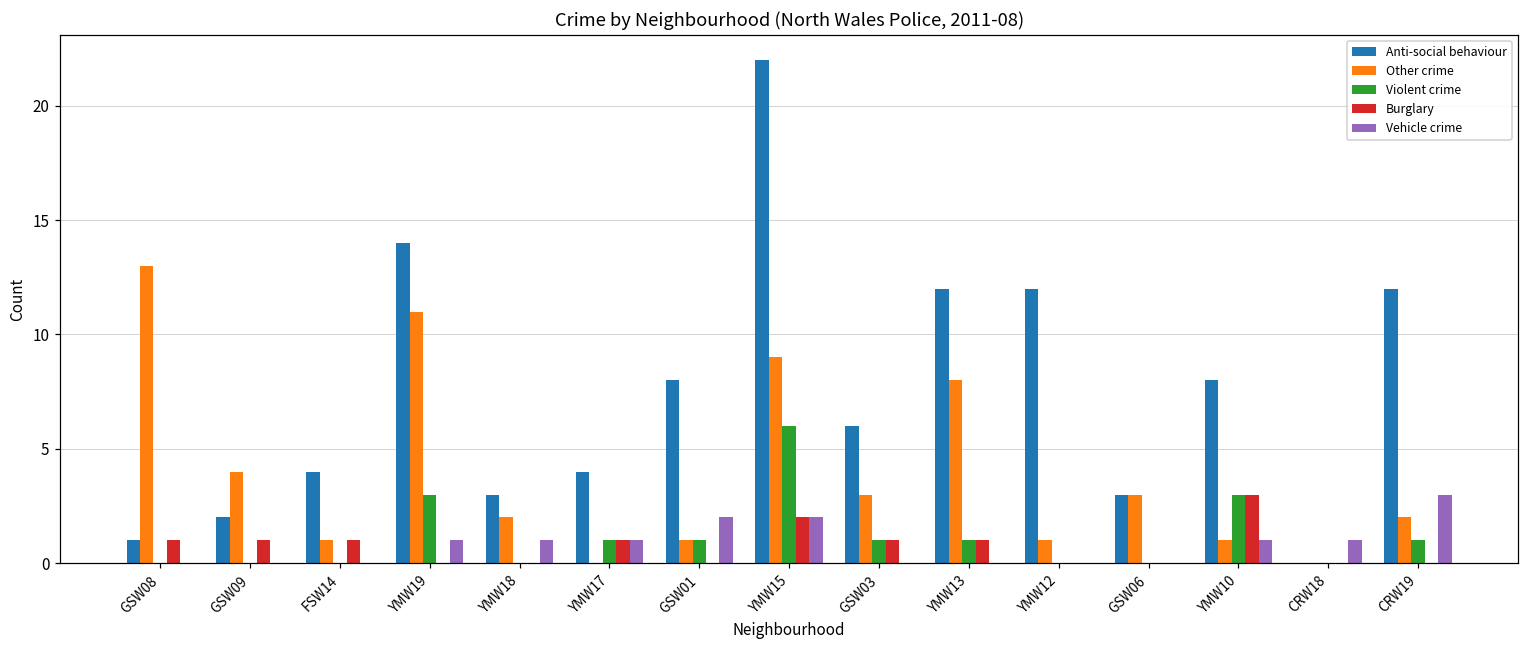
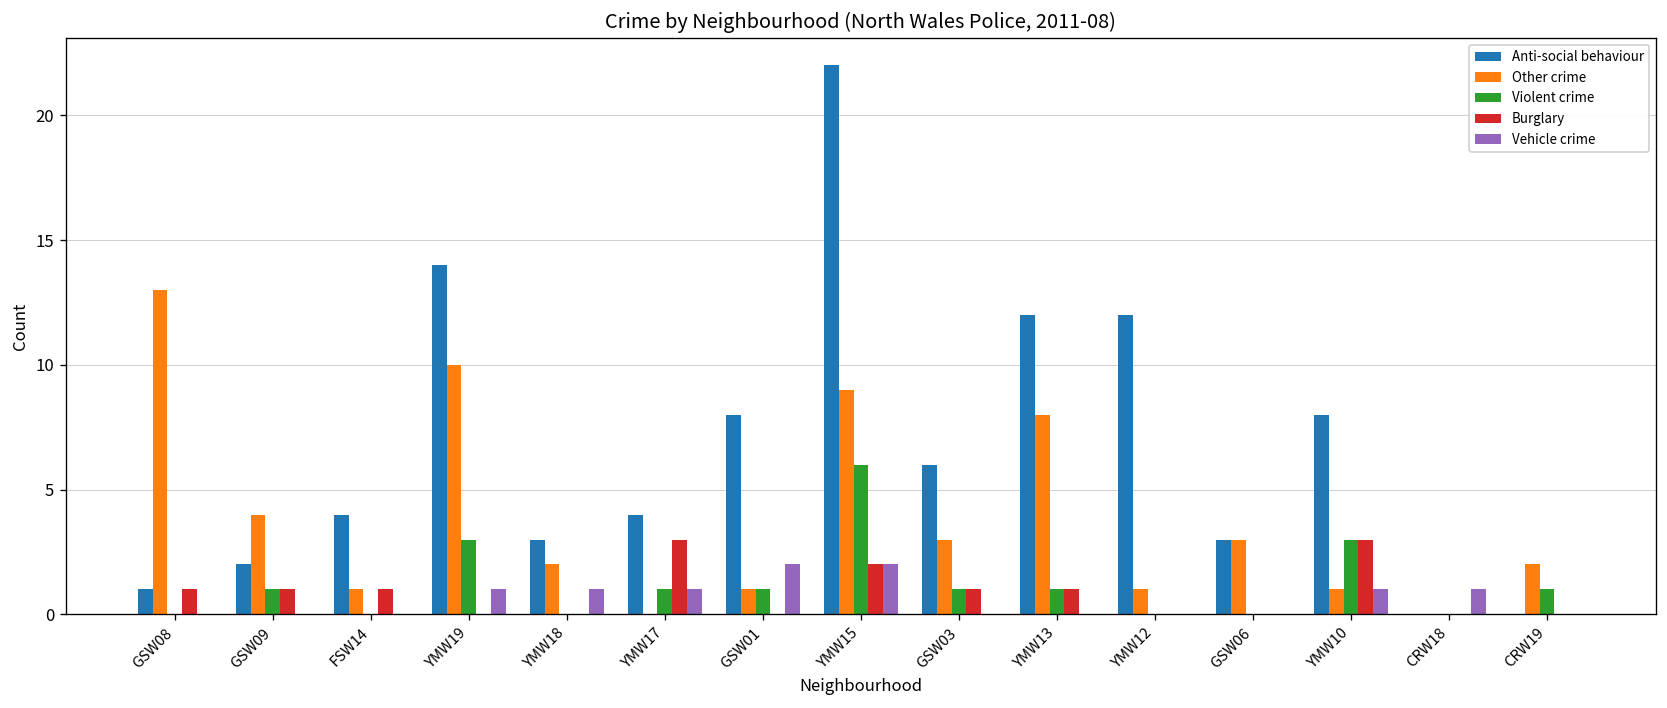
Violent crime, GSW09: 0 -> 1
Other crime, YMW19: 11 -> 10
Burglary, YMW17: 1 -> 3
Anti-social behaviour, CRW19: 12 -> 0
Vehicle crime, CRW19: 3 -> 0
